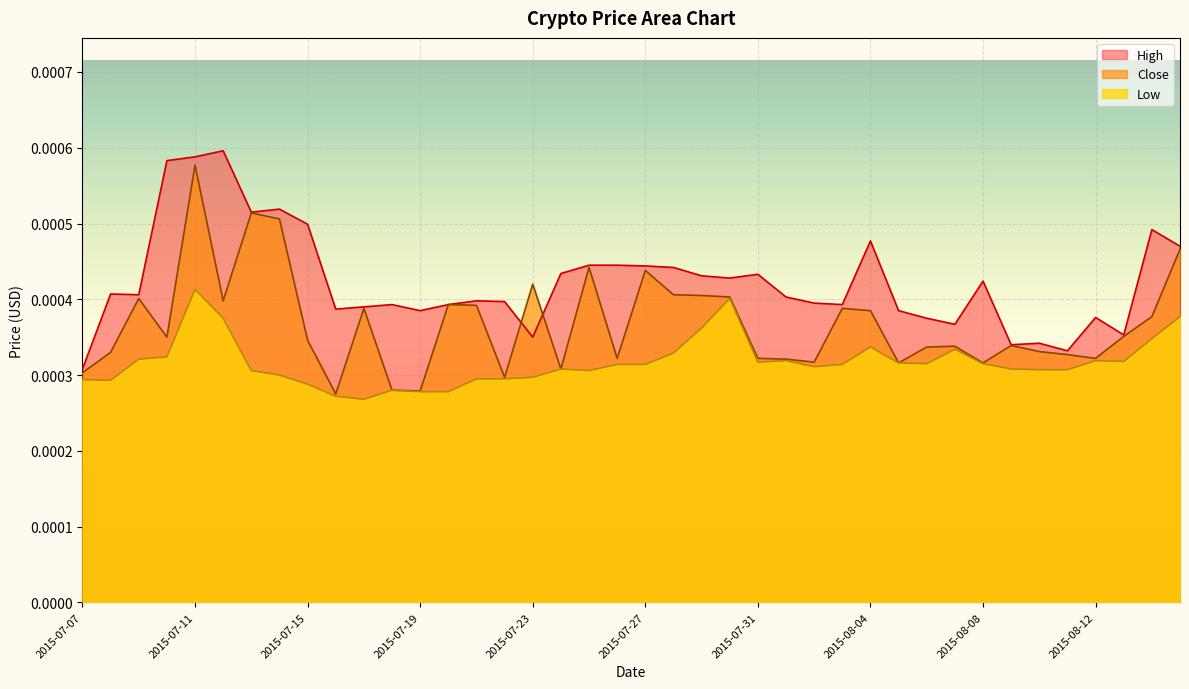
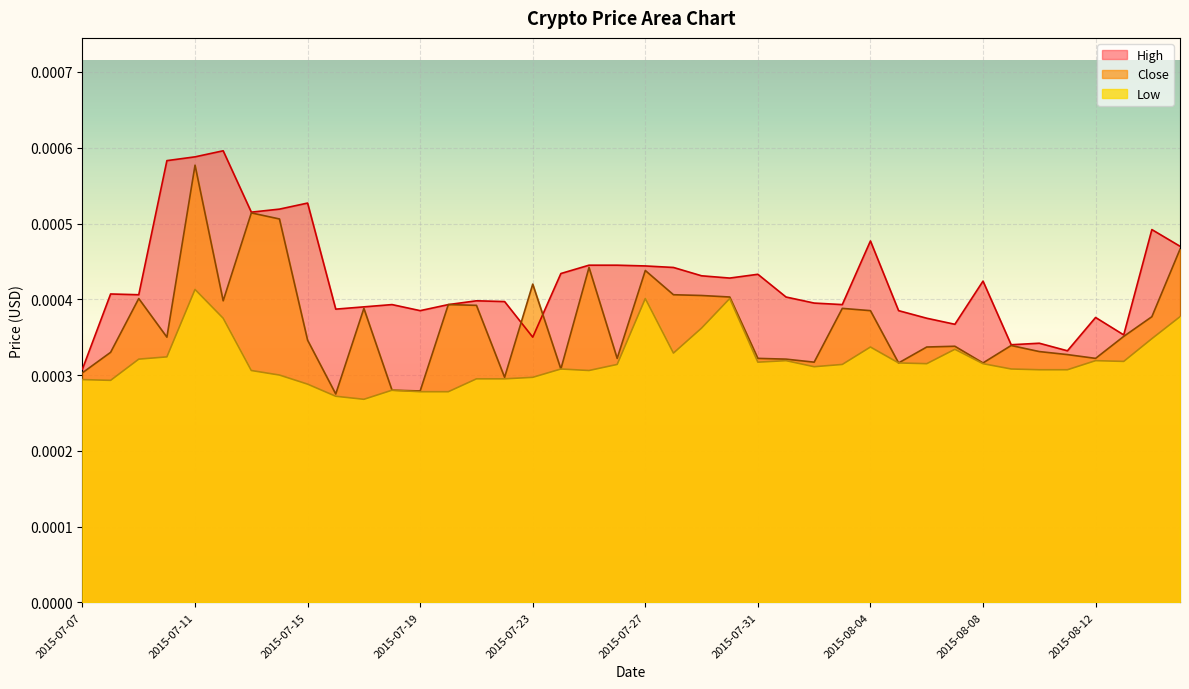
High, 2015-07-15: 0.00050 -> 0.00053
Low, 2015-07-27: 0.00031 -> 0.00040
